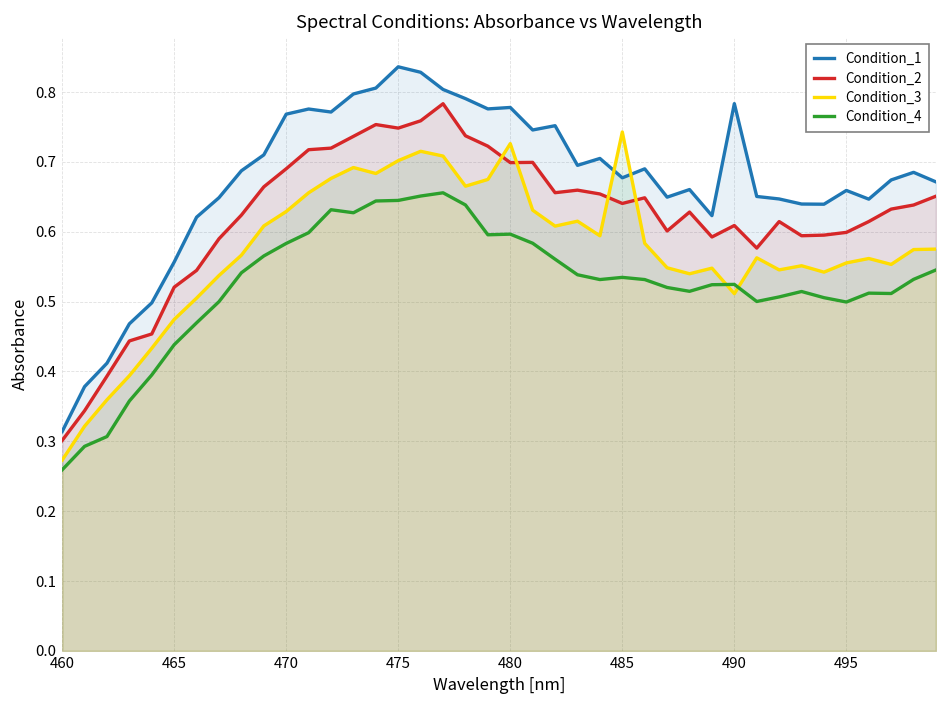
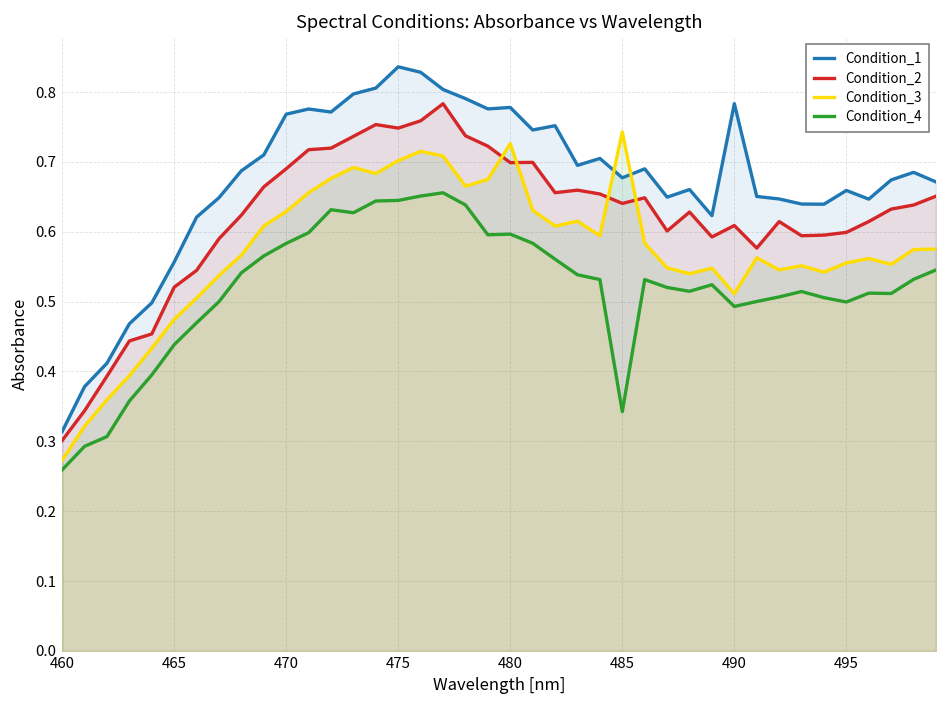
Condition_4, 485: 0.53 -> 0.34
Condition_4, 490: 0.52 -> 0.49
